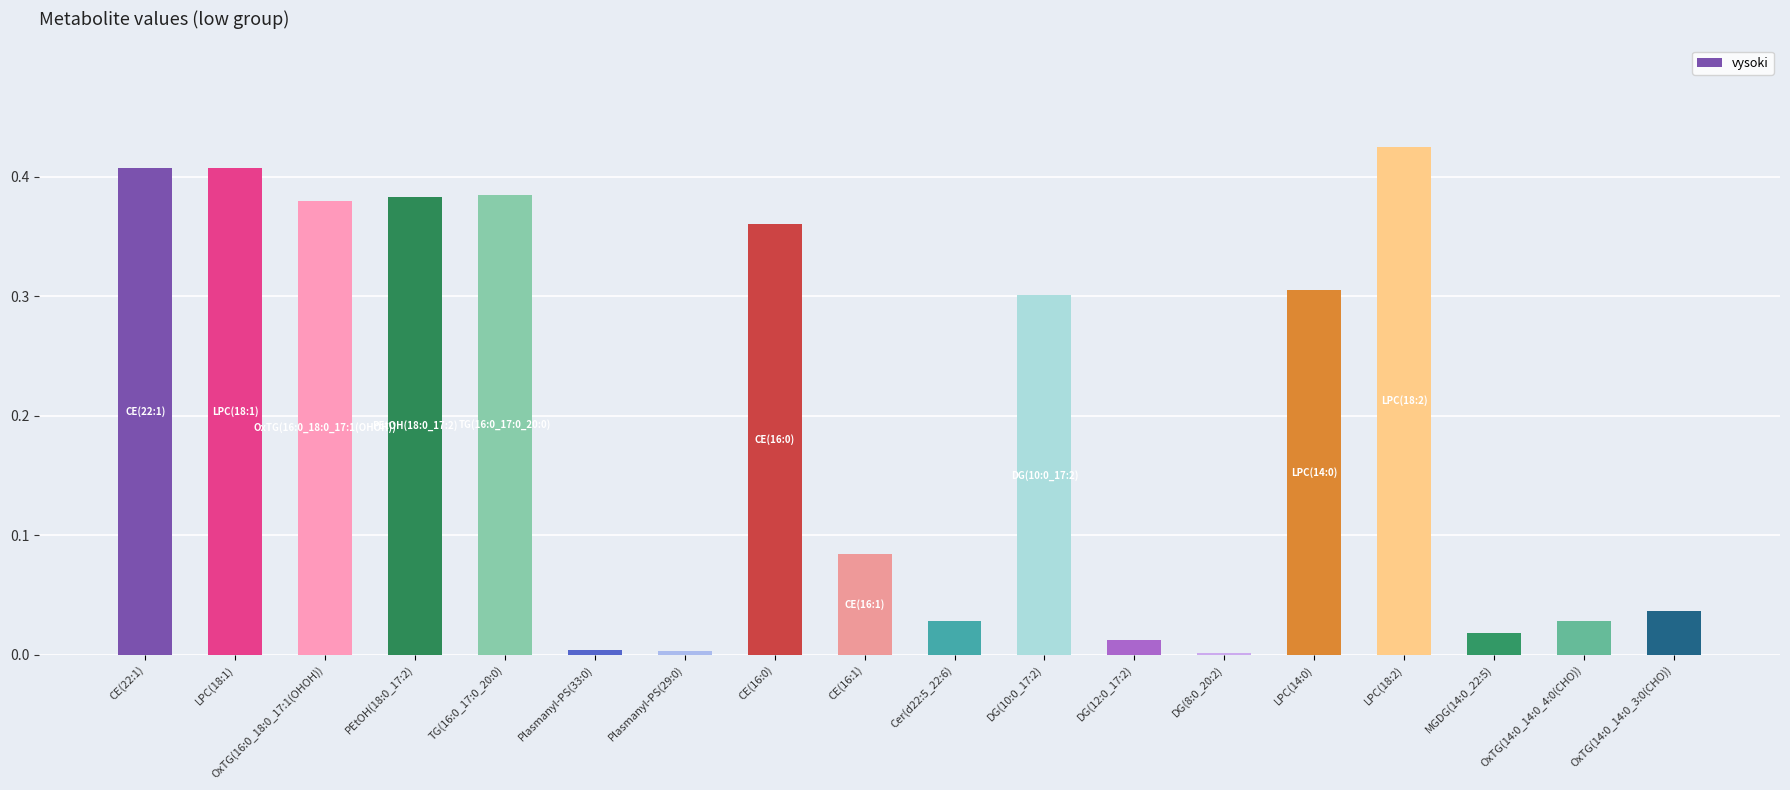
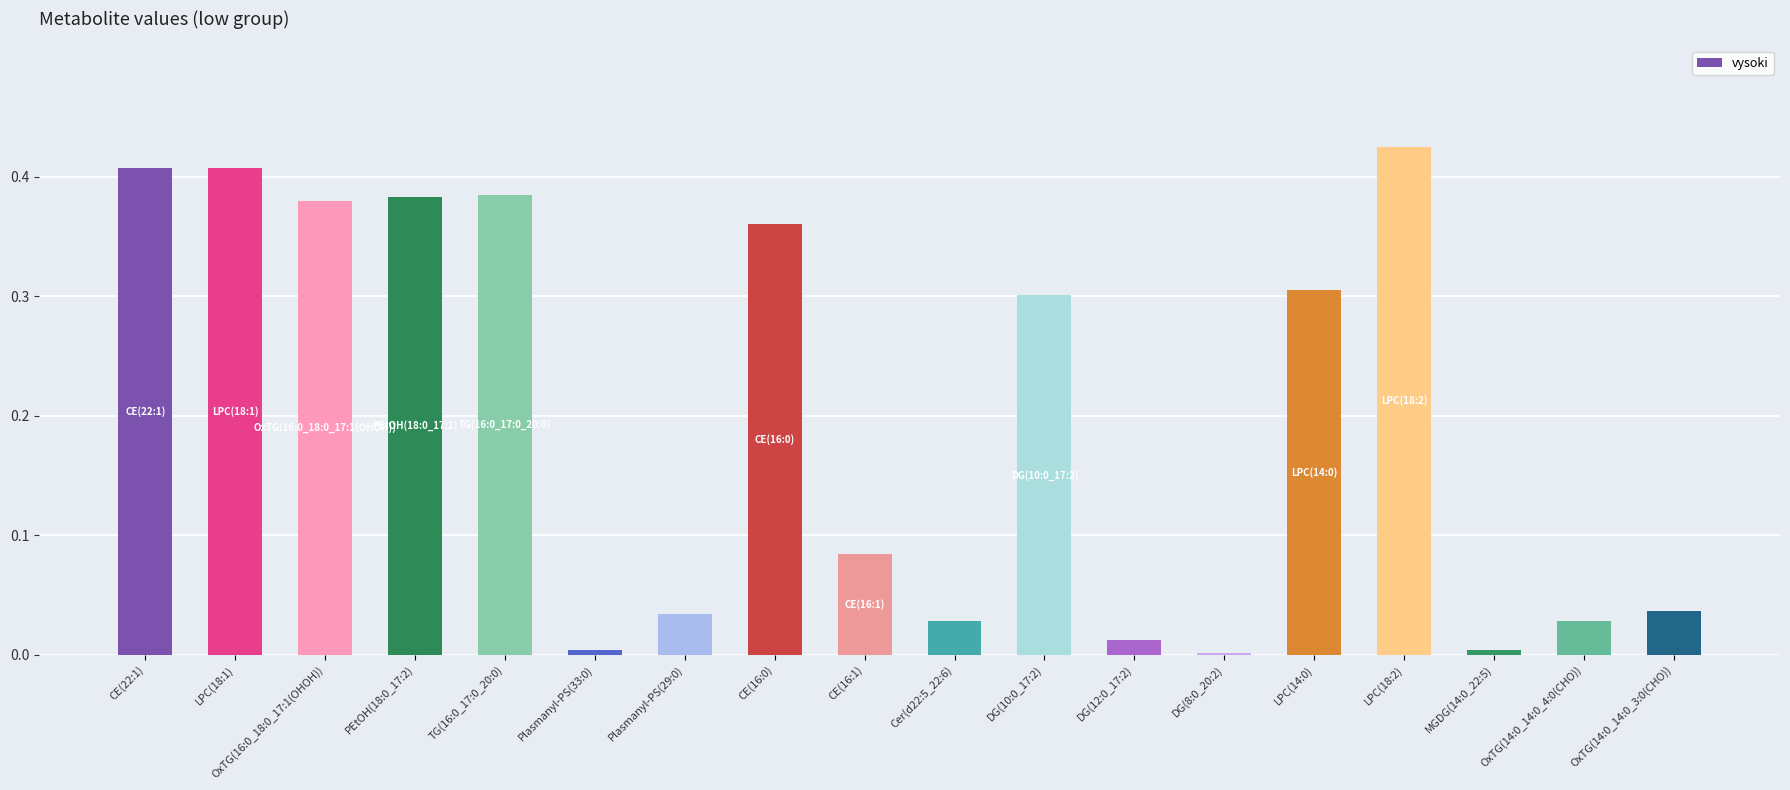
Plasmanyl-PS(29:0): 0.003 -> 0.034
MGDG(14:0_22:5): 0.018 -> 0.004
